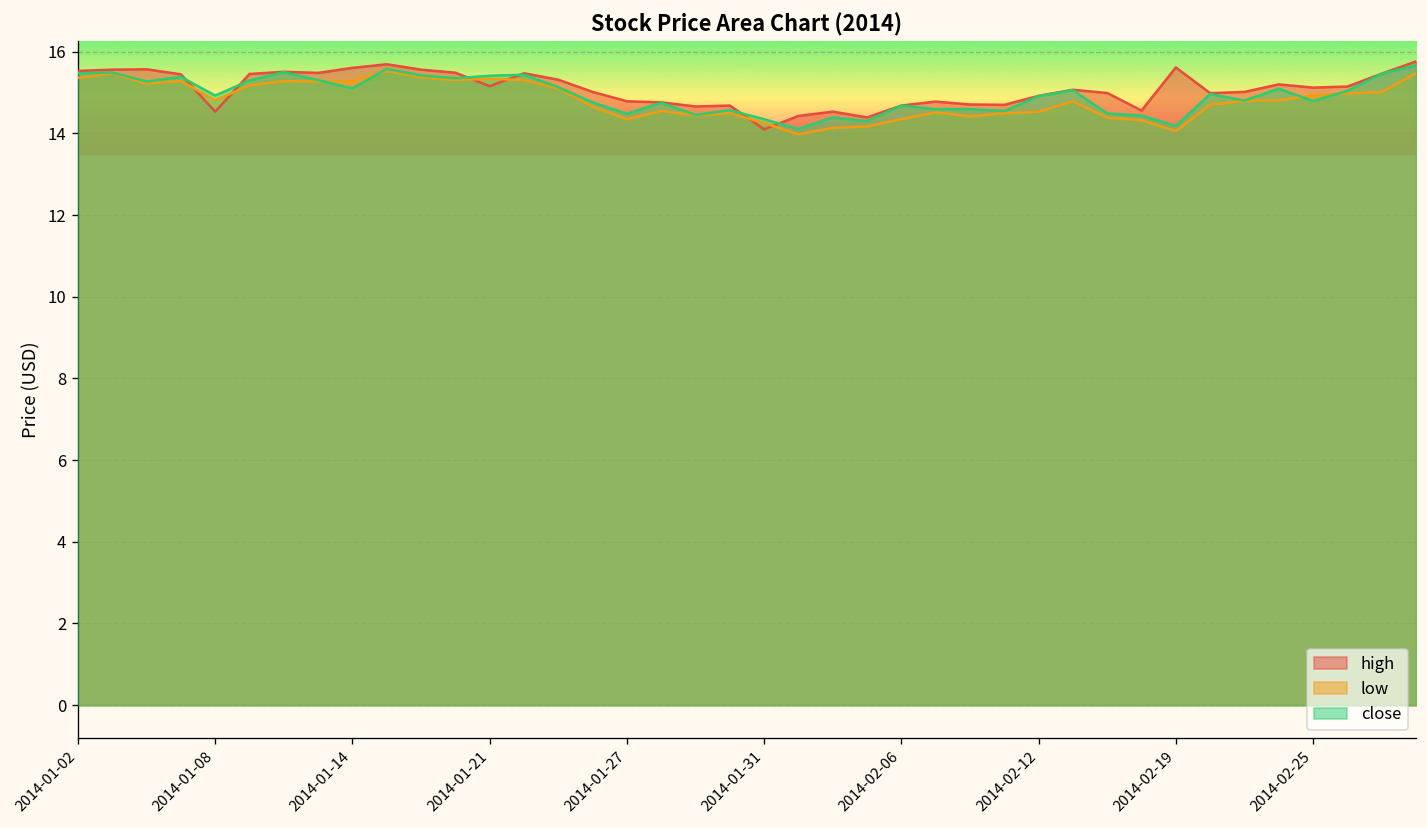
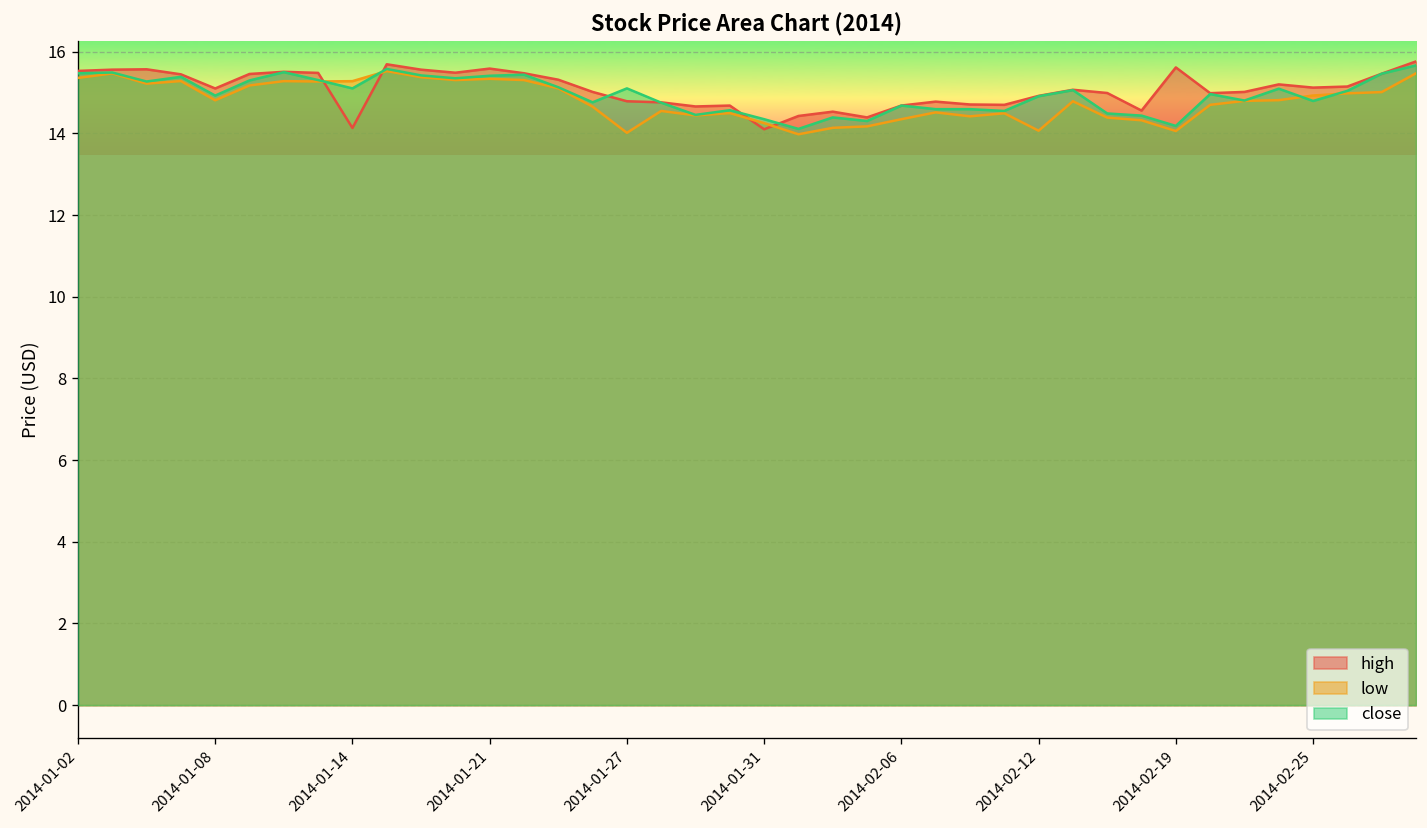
high, 2014-01-08: 14.5 -> 15.1
high, 2014-01-14: 15.6 -> 14.1
high, 2014-01-21: 15.2 -> 15.6
low, 2014-01-27: 14.3 -> 14.0
close, 2014-01-27: 14.5 -> 15.1
low, 2014-02-12: 14.5 -> 14.1
